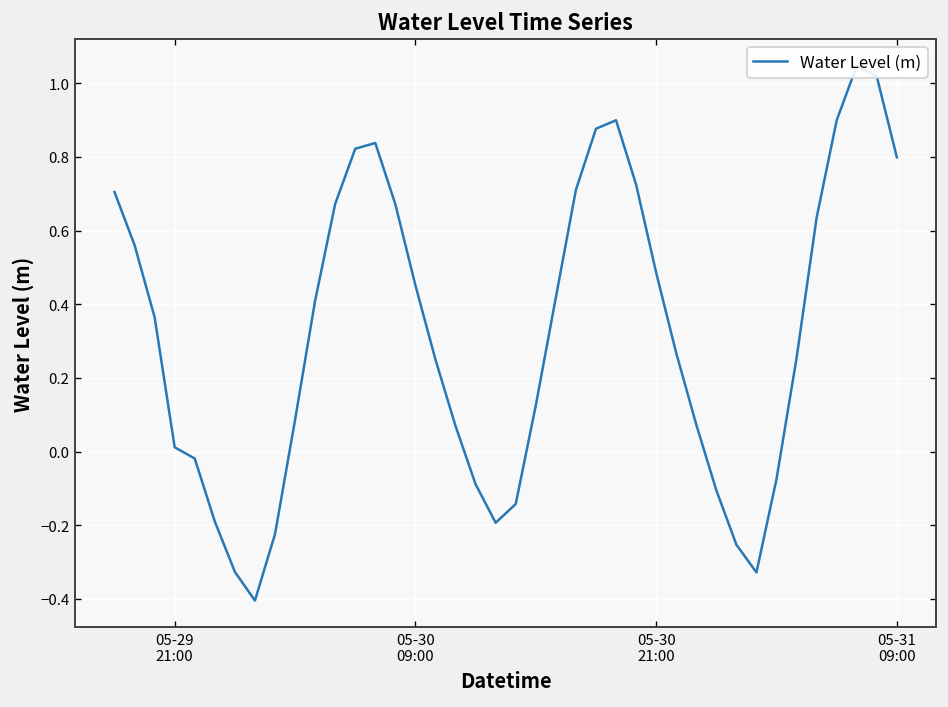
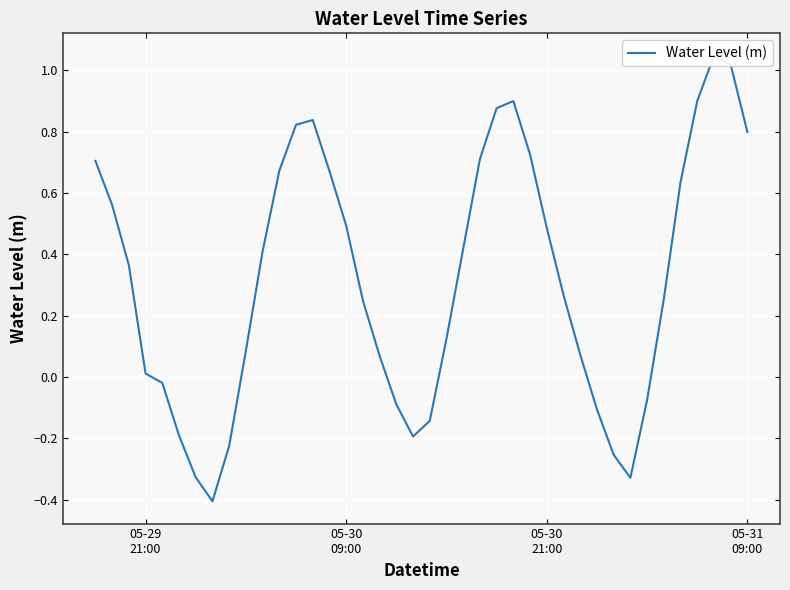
05-30 09:00: 0.45 -> 0.49
